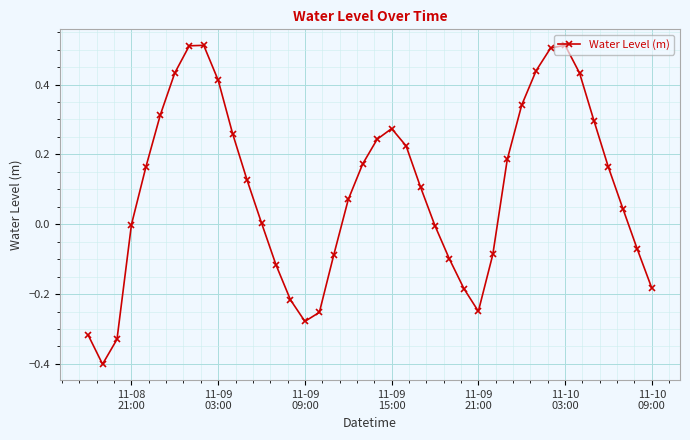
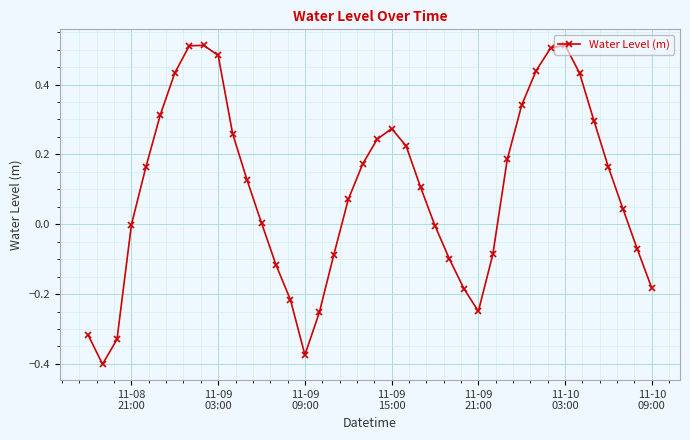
11-09 03:00: 0.41 -> 0.48
11-09 09:00: -0.28 -> -0.37
